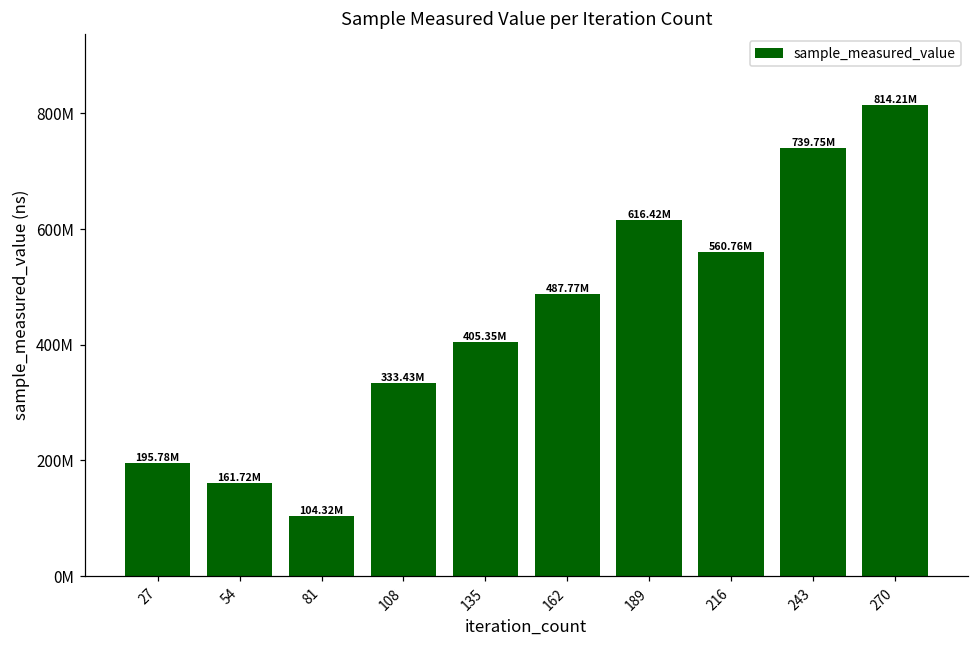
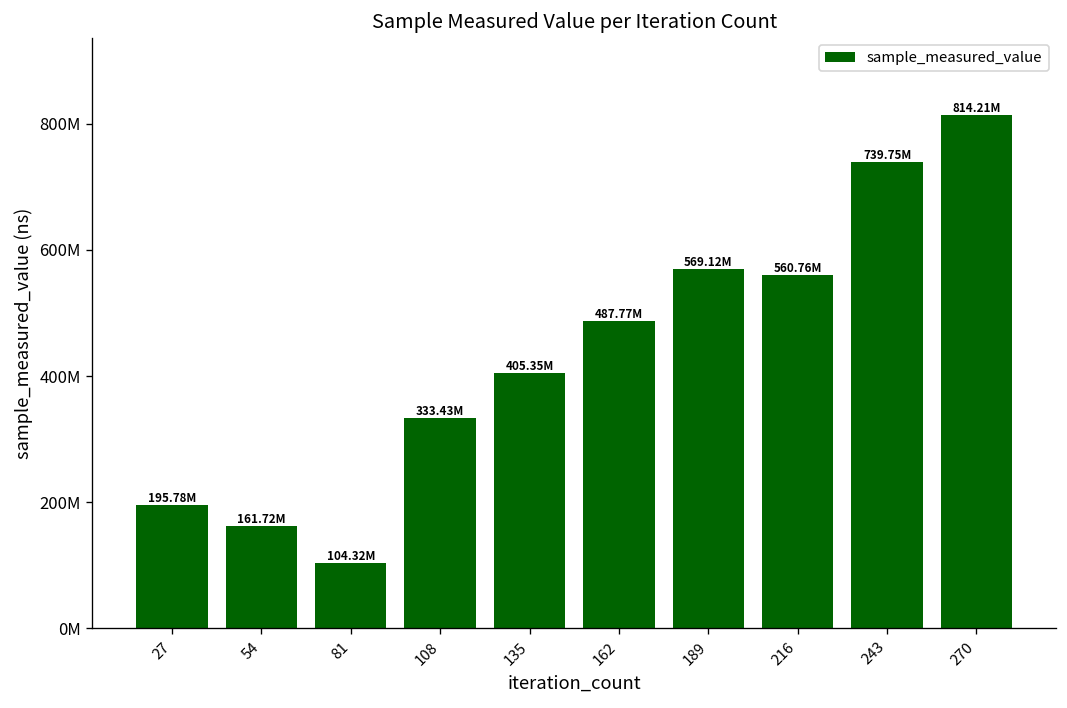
189: 616.42M -> 569.12M
